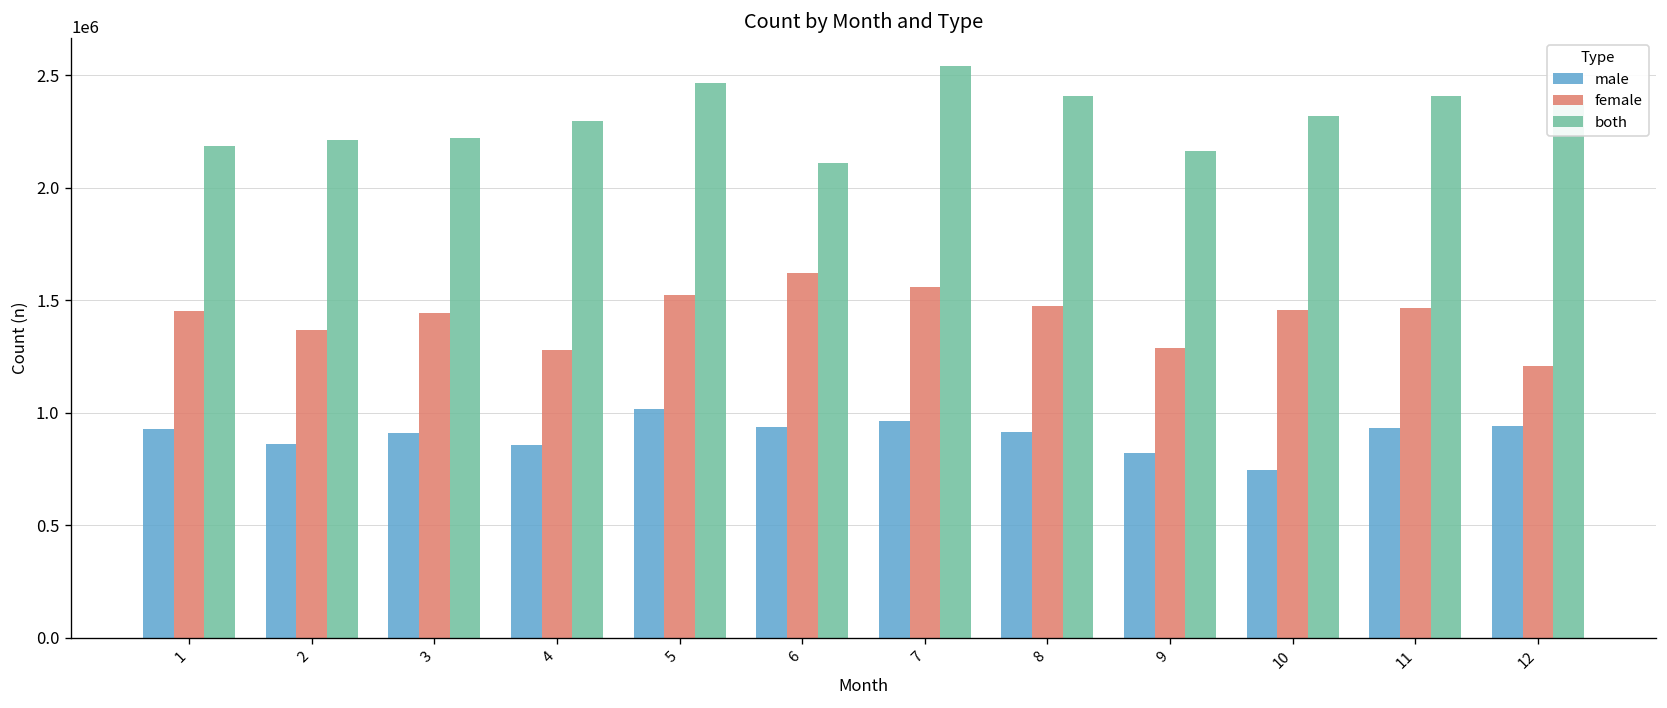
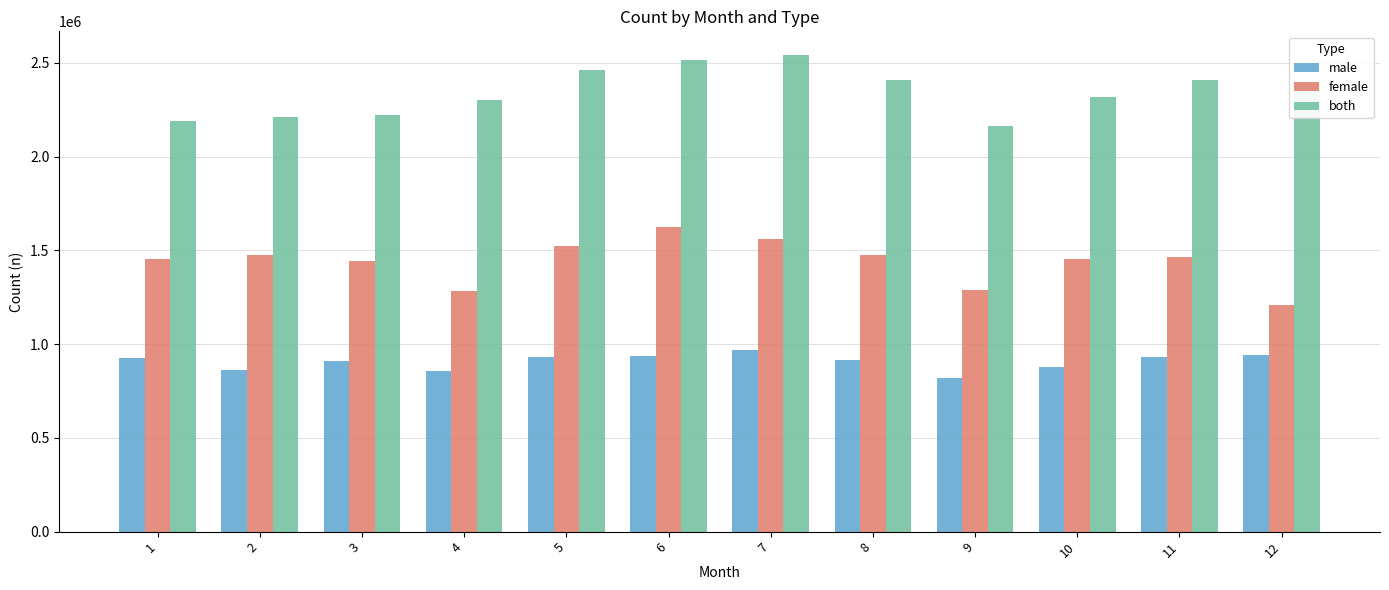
female, 2: 1370000 -> 1470000
male, 5: 1020000 -> 930000
both, 6: 2110000 -> 2520000
male, 10: 750000 -> 880000
